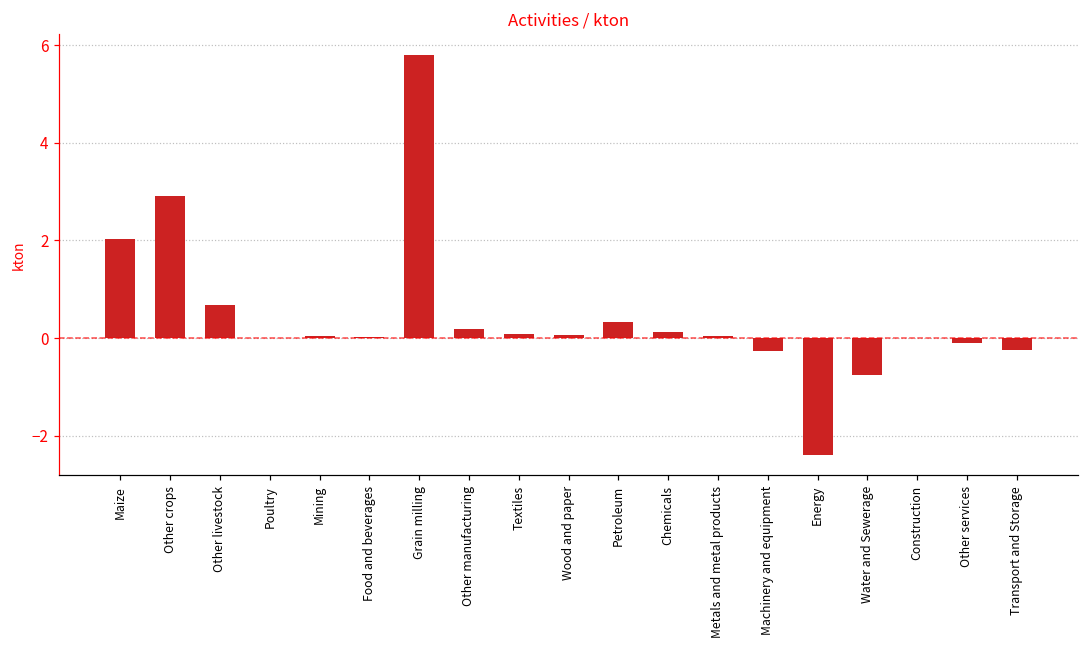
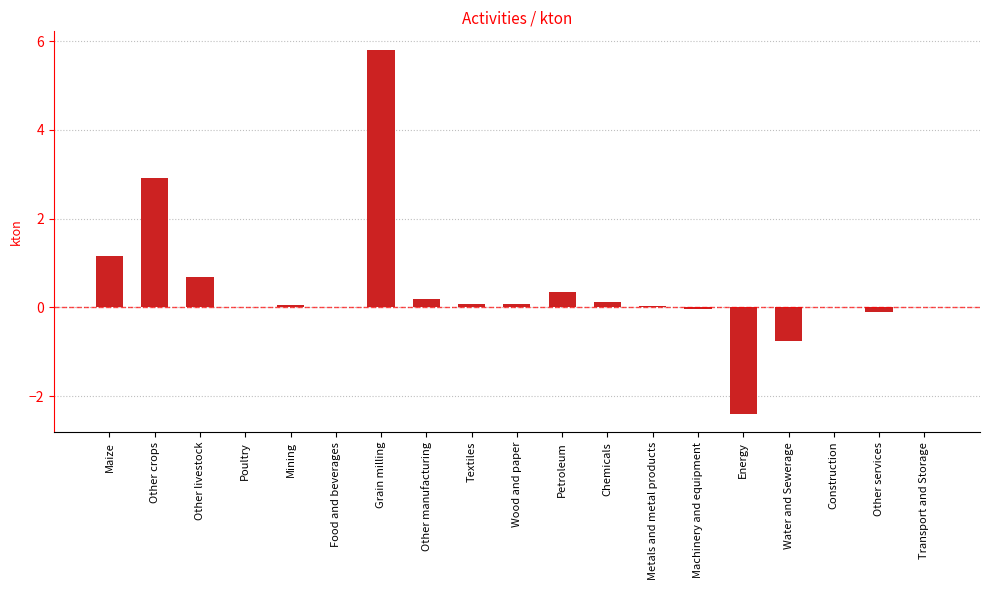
Maize: 2.0 -> 1.2
Machinery and equipment: -0.3 -> 0.0
Transport and Storage: -0.2 -> 0.0
